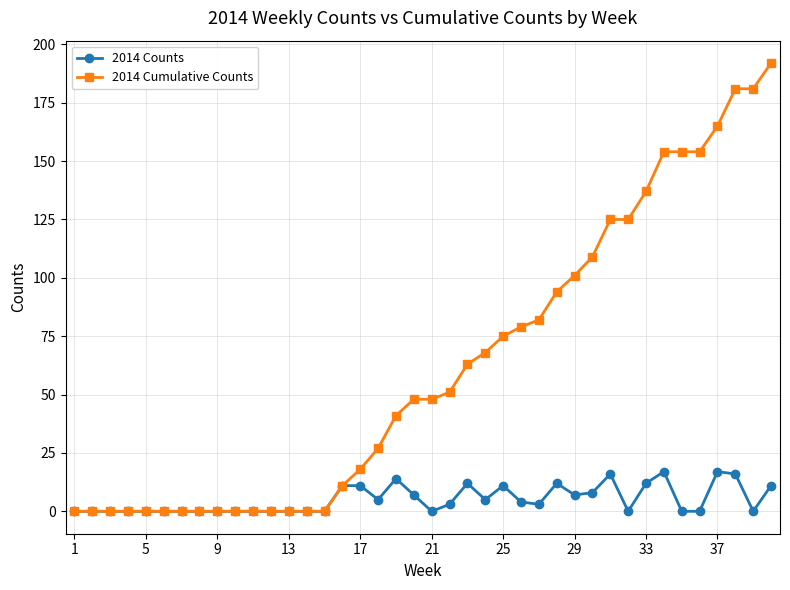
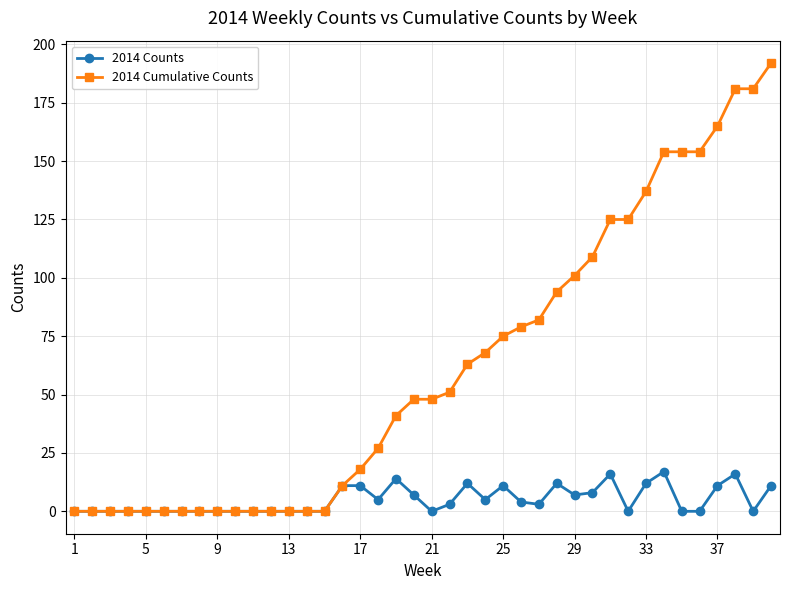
2014 Counts, 37: 17 -> 11
